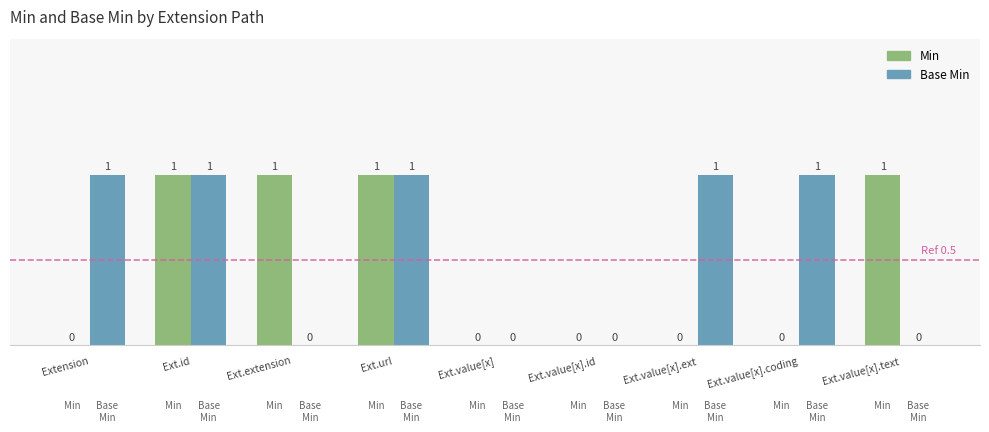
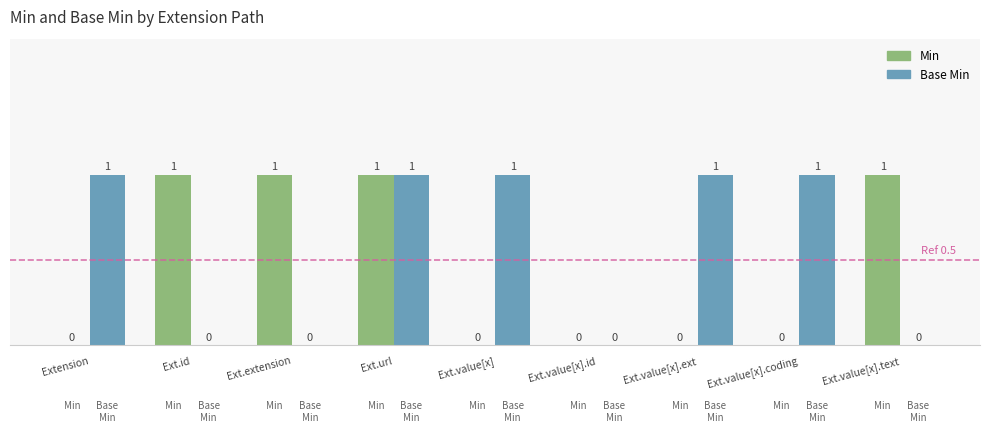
Base Min, Ext.id: 1 -> 0
Base Min, Ext.value[x]: 0 -> 1
